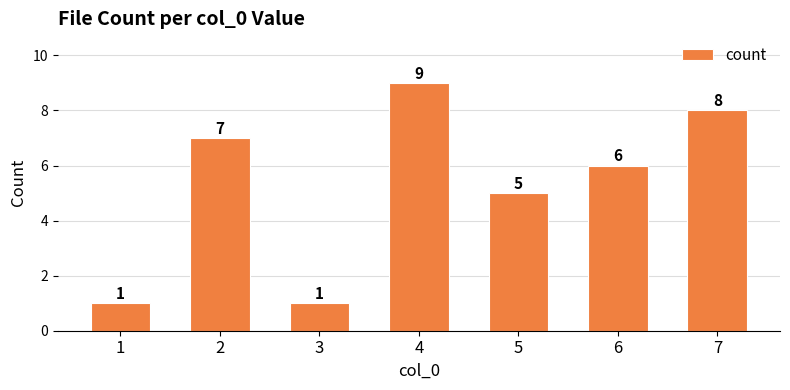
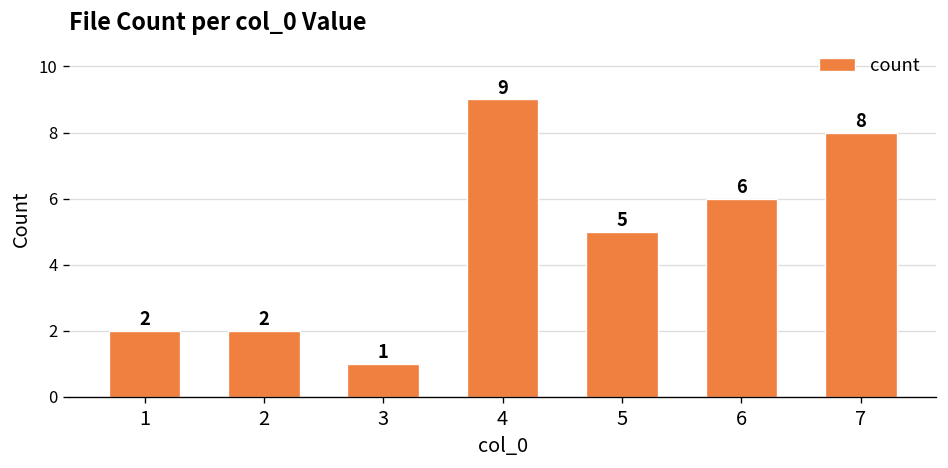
1: 1 -> 2
2: 7 -> 2
